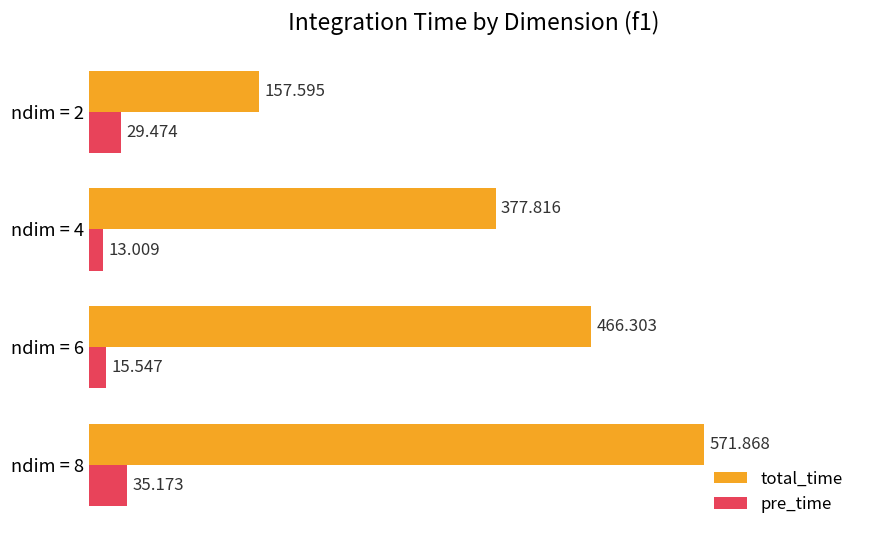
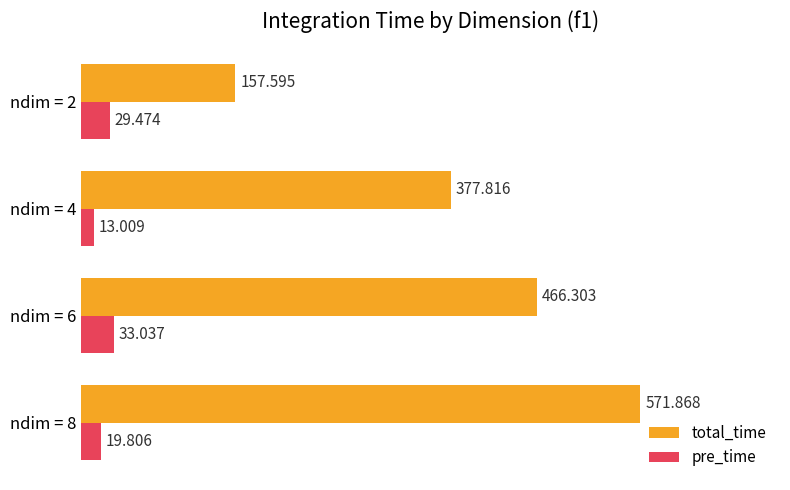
pre_time, ndim = 6: 15.547 -> 33.037
pre_time, ndim = 8: 35.173 -> 19.806
